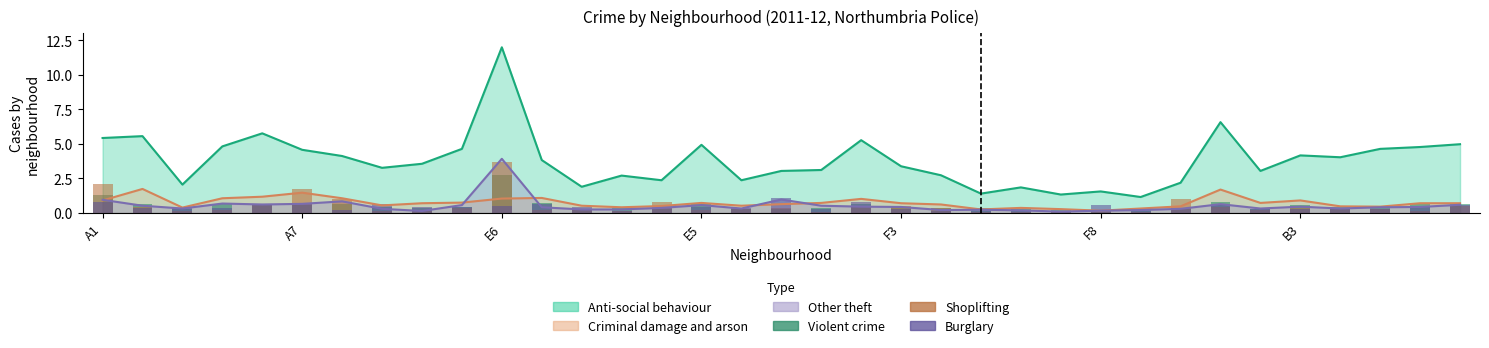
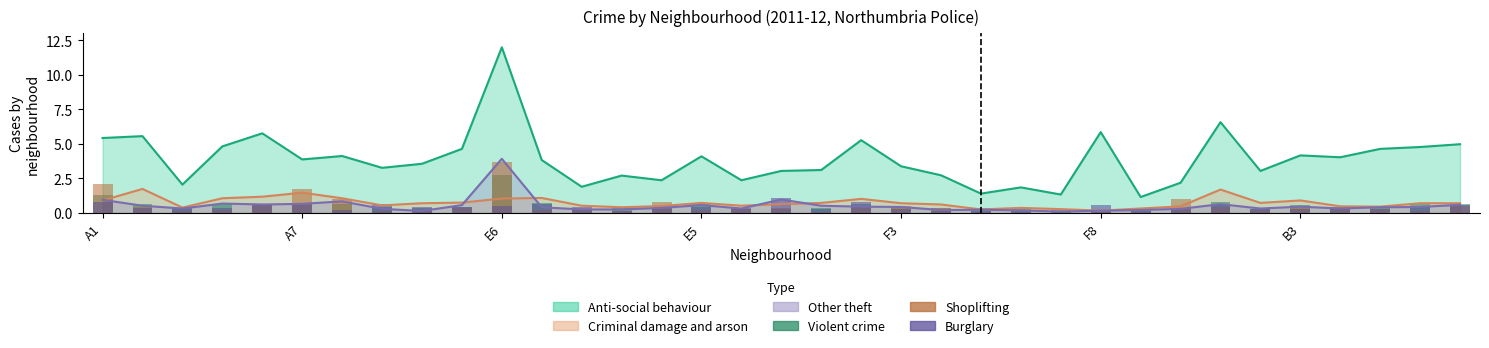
Anti-social behaviour, A7: 4.6 -> 3.9
Anti-social behaviour, E5: 4.9 -> 4.1
Anti-social behaviour, F8: 1.6 -> 5.9
